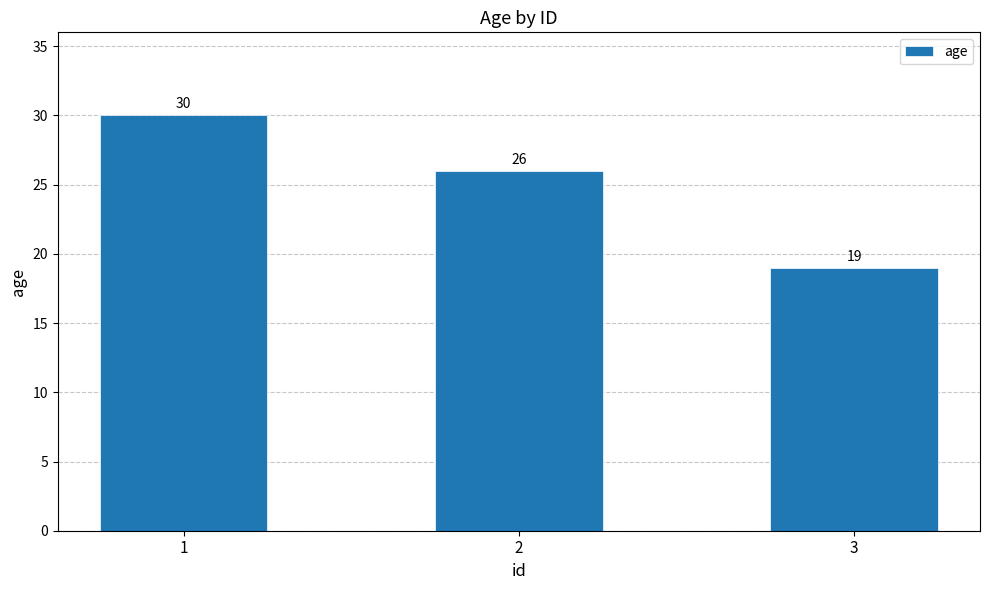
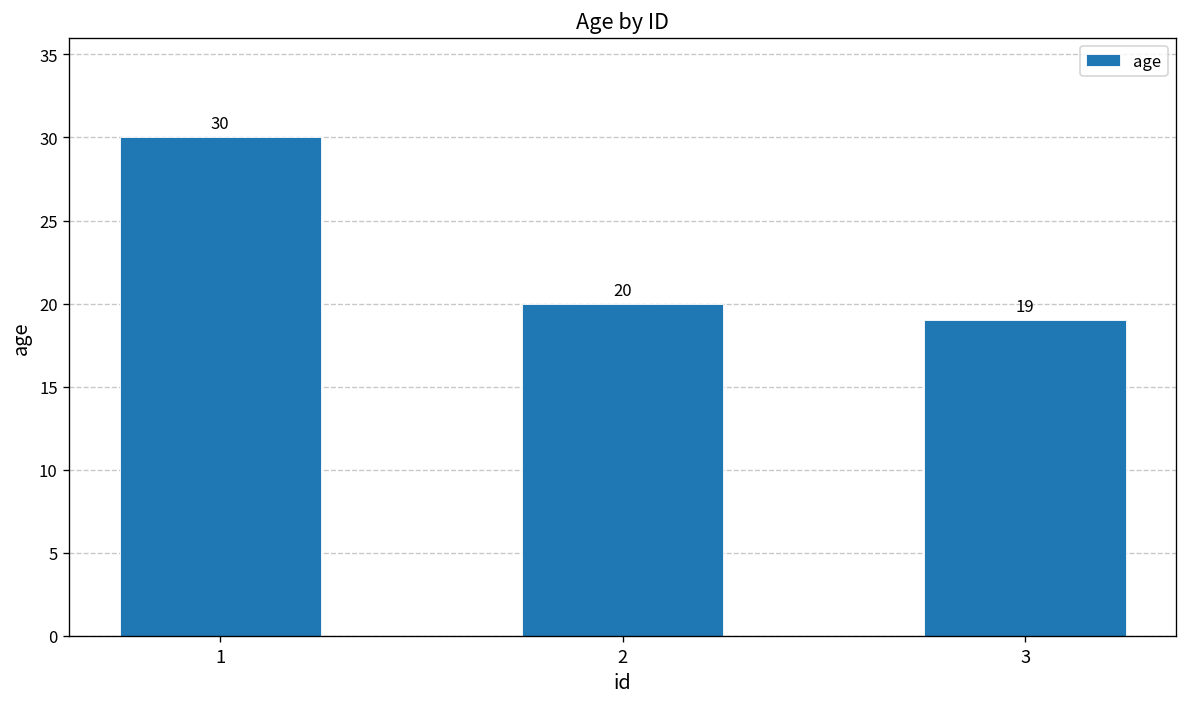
2: 26 -> 20
